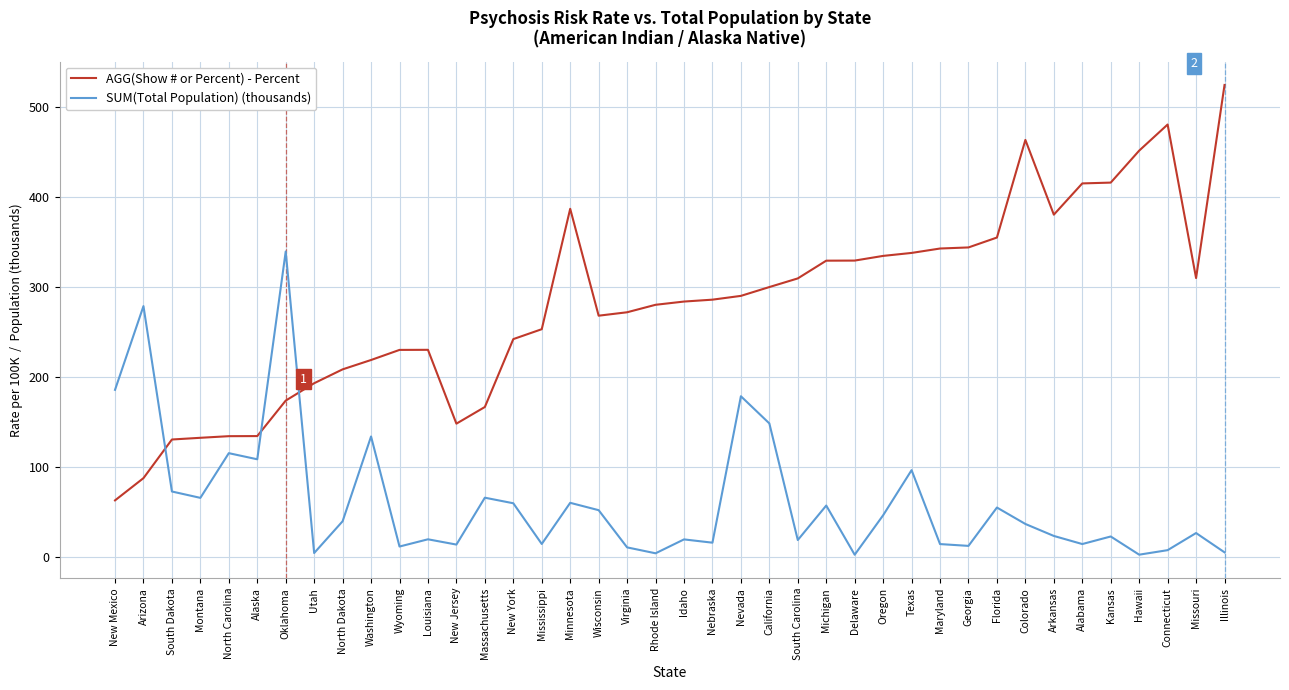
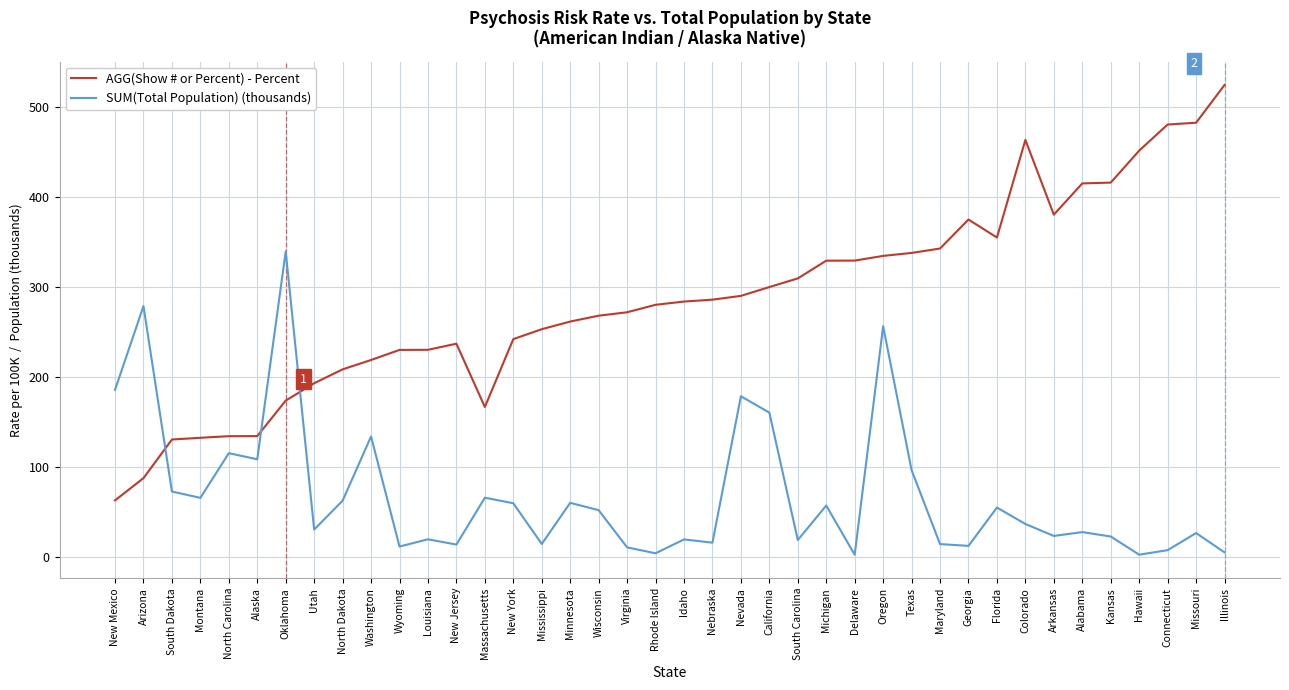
SUM(Total Population) (thousands), Utah: 0 -> 30
SUM(Total Population) (thousands), North Dakota: 40 -> 60
AGG(Show # or Percent) - Percent, New Jersey: 150 -> 240
AGG(Show # or Percent) - Percent, Minnesota: 390 -> 260
SUM(Total Population) (thousands), California: 150 -> 160
SUM(Total Population) (thousands), Oregon: 50 -> 260
AGG(Show # or Percent) - Percent, Georgia: 340 -> 380
SUM(Total Population) (thousands), Alabama: 10 -> 30
AGG(Show # or Percent) - Percent, Missouri: 310 -> 480
